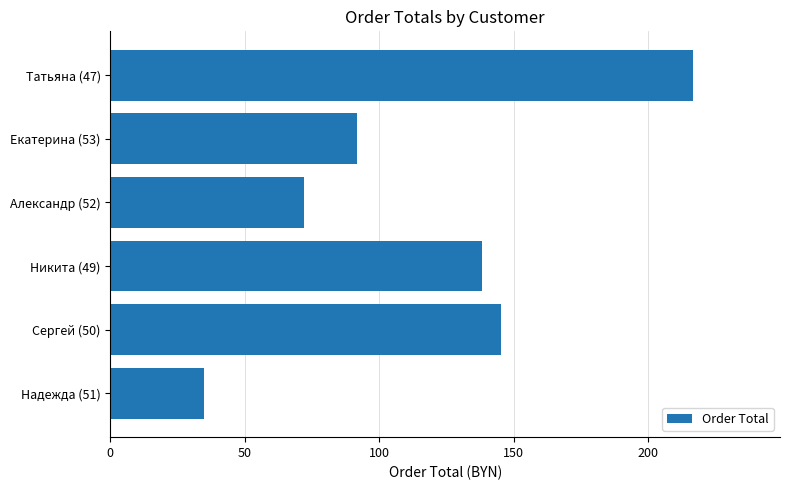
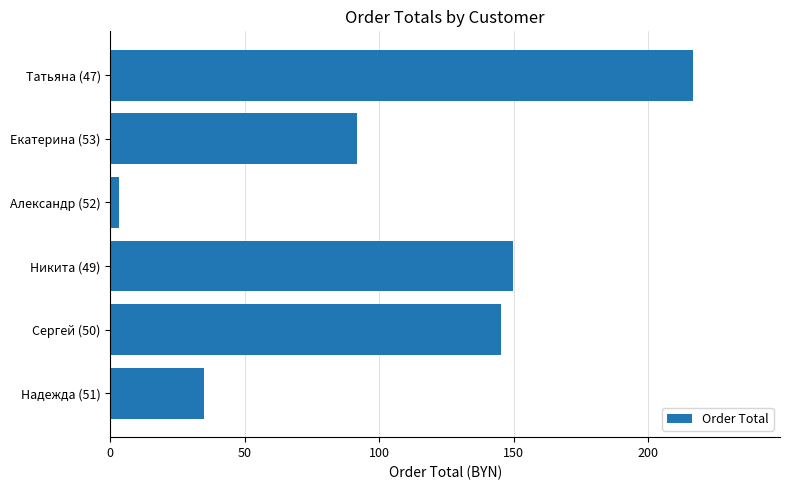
Александр (52): 72 -> 3
Никита (49): 138 -> 150
